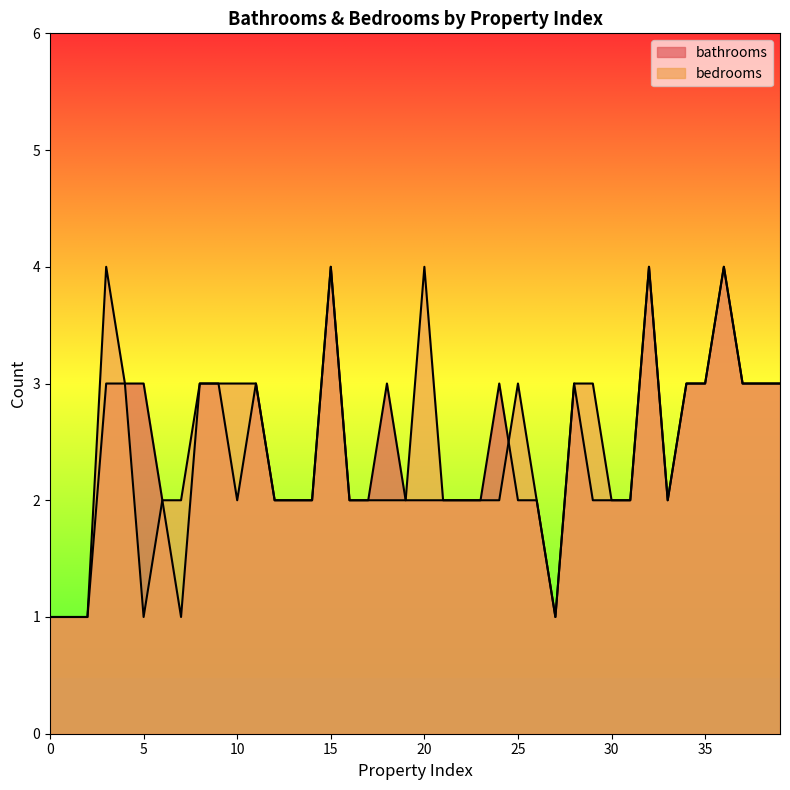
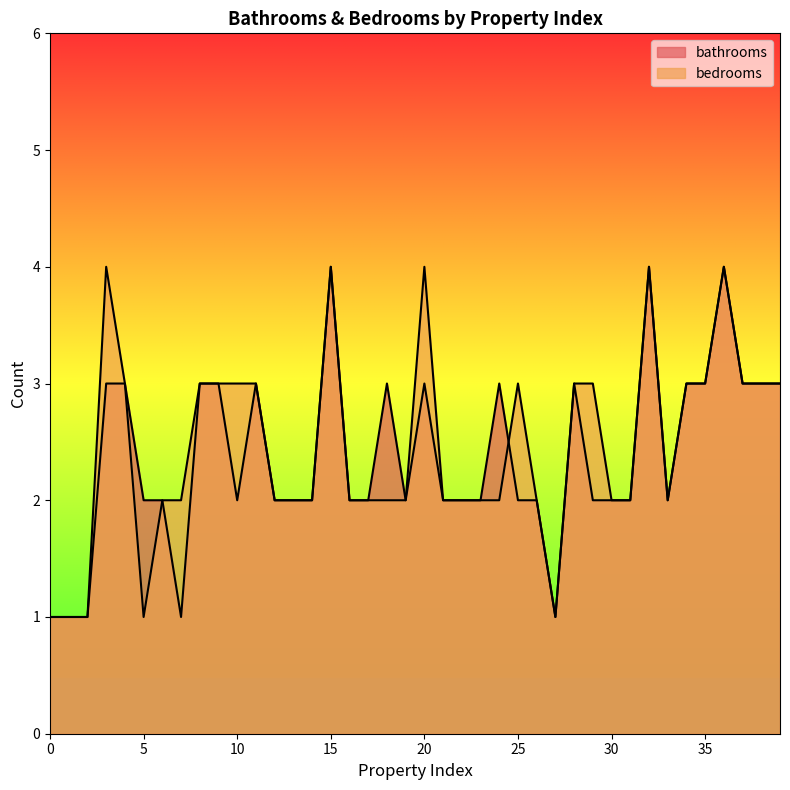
bathrooms, 5: 3 -> 2
bathrooms, 20: 2 -> 3
